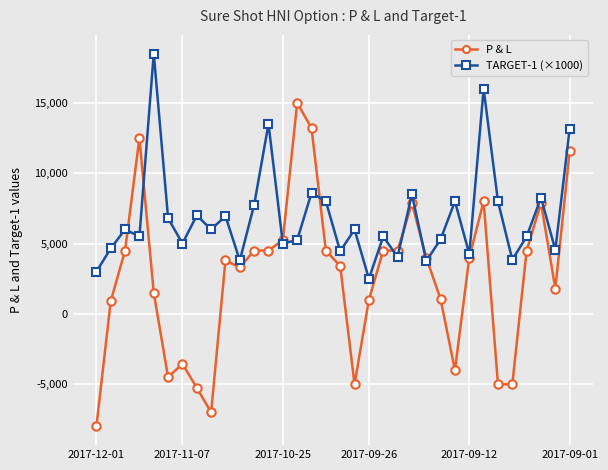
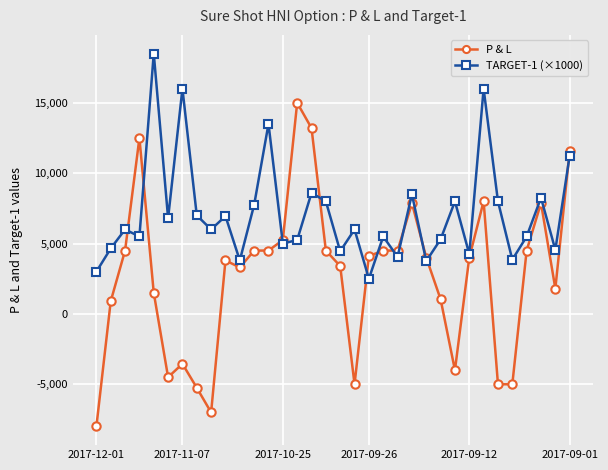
TARGET-1 (×1000), 2017-11-07: 5,000 -> 16,000
P & L, 2017-09-26: 1,000 -> 4,100
TARGET-1 (×1000), 2017-09-01: 13,200 -> 11,300
